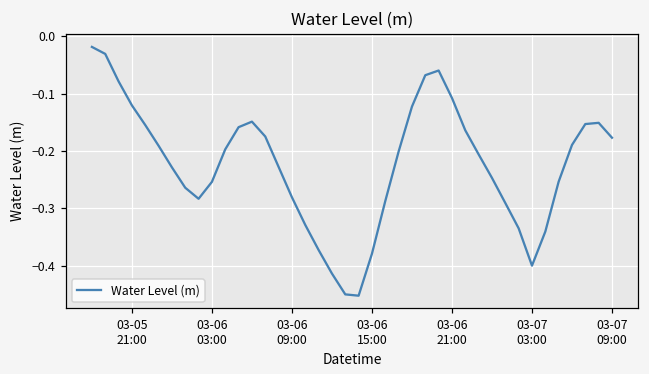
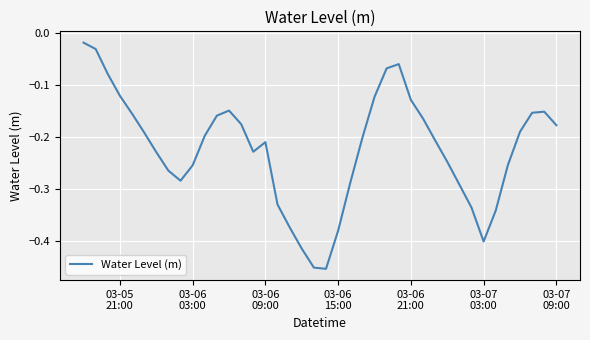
03-06 09:00: -0.28 -> -0.21
03-06 21:00: -0.11 -> -0.13
